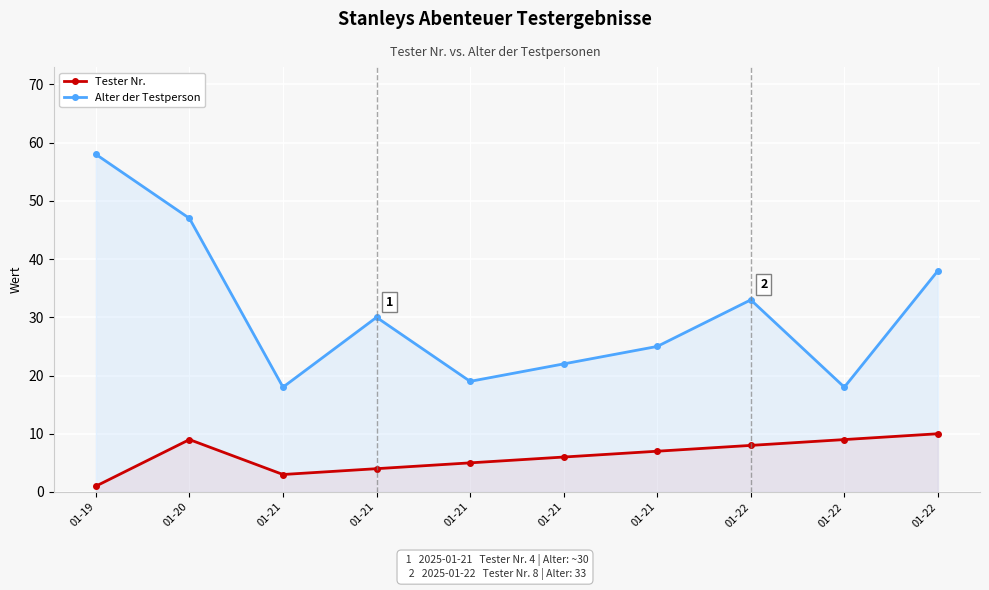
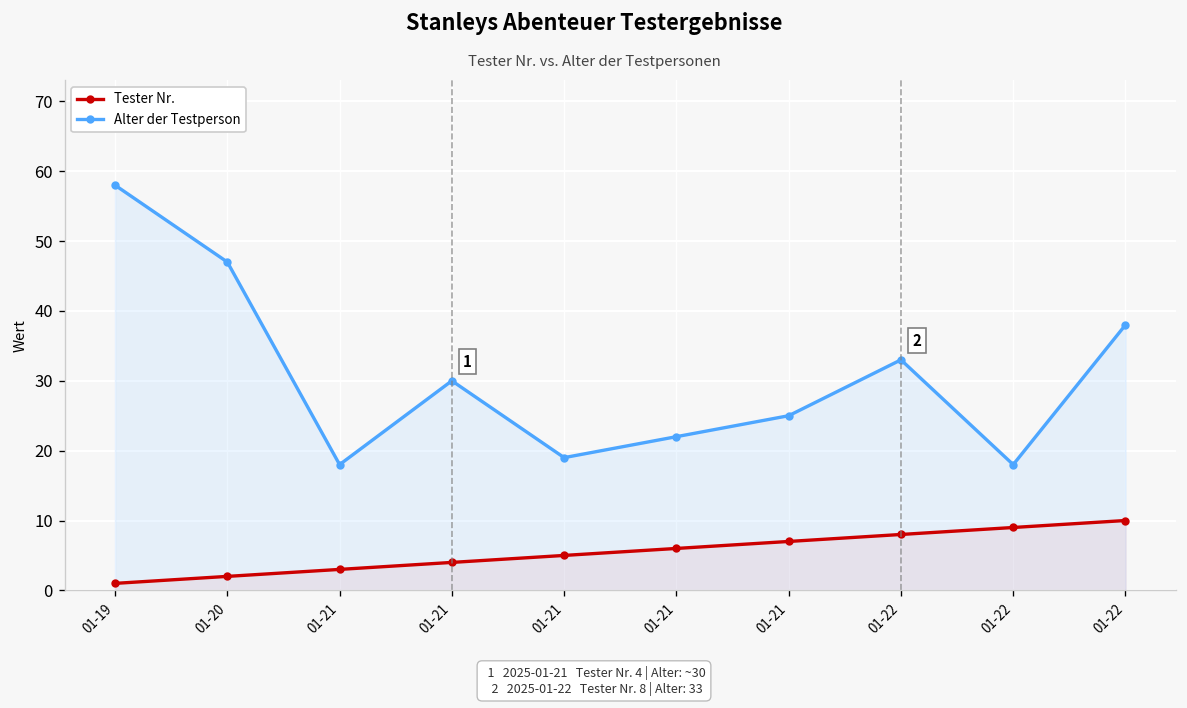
Tester Nr., 01-20: 9 -> 2
